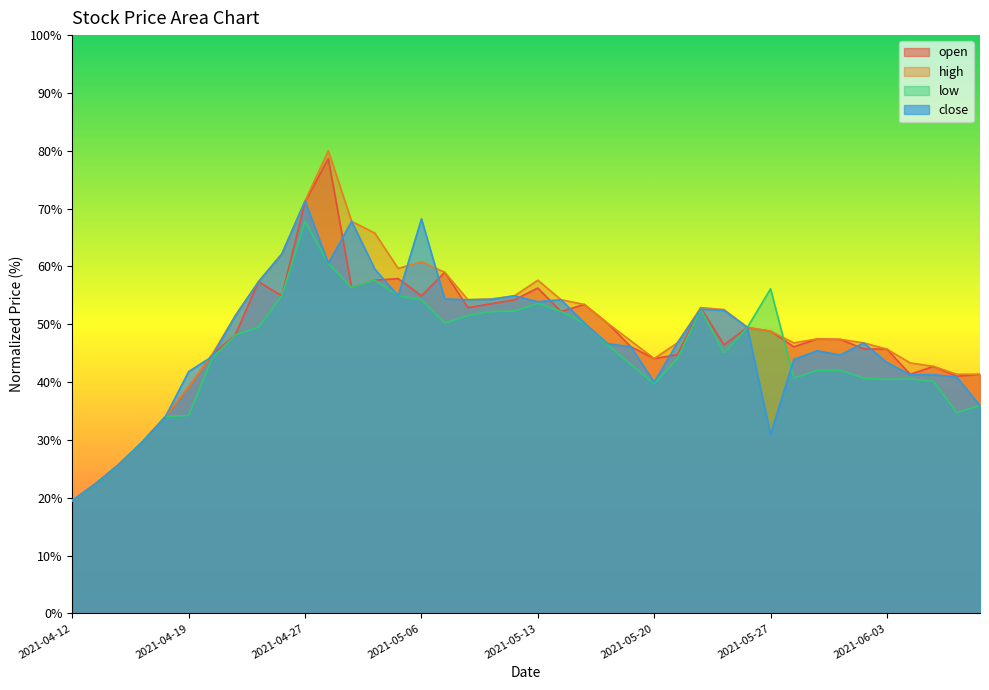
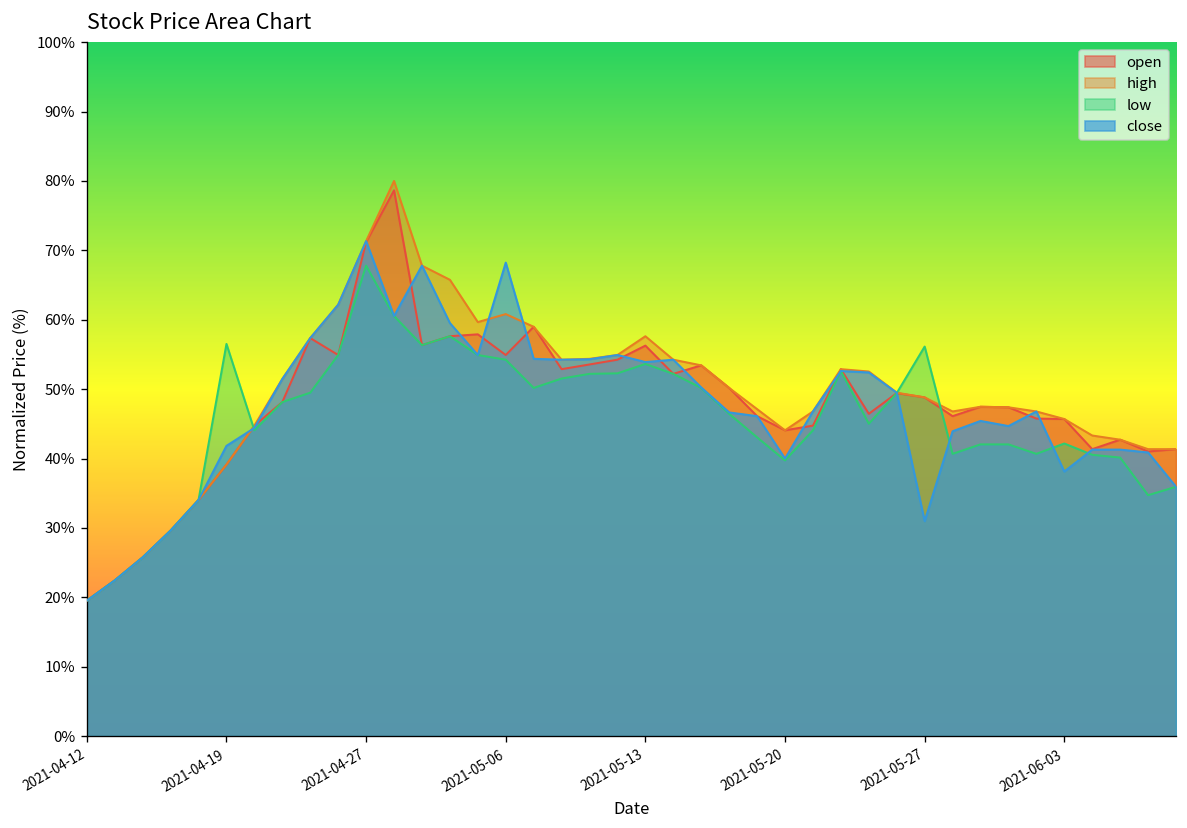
low, 2021-04-19: 34% -> 57%
low, 2021-06-03: 40% -> 42%
close, 2021-06-03: 43% -> 38%
